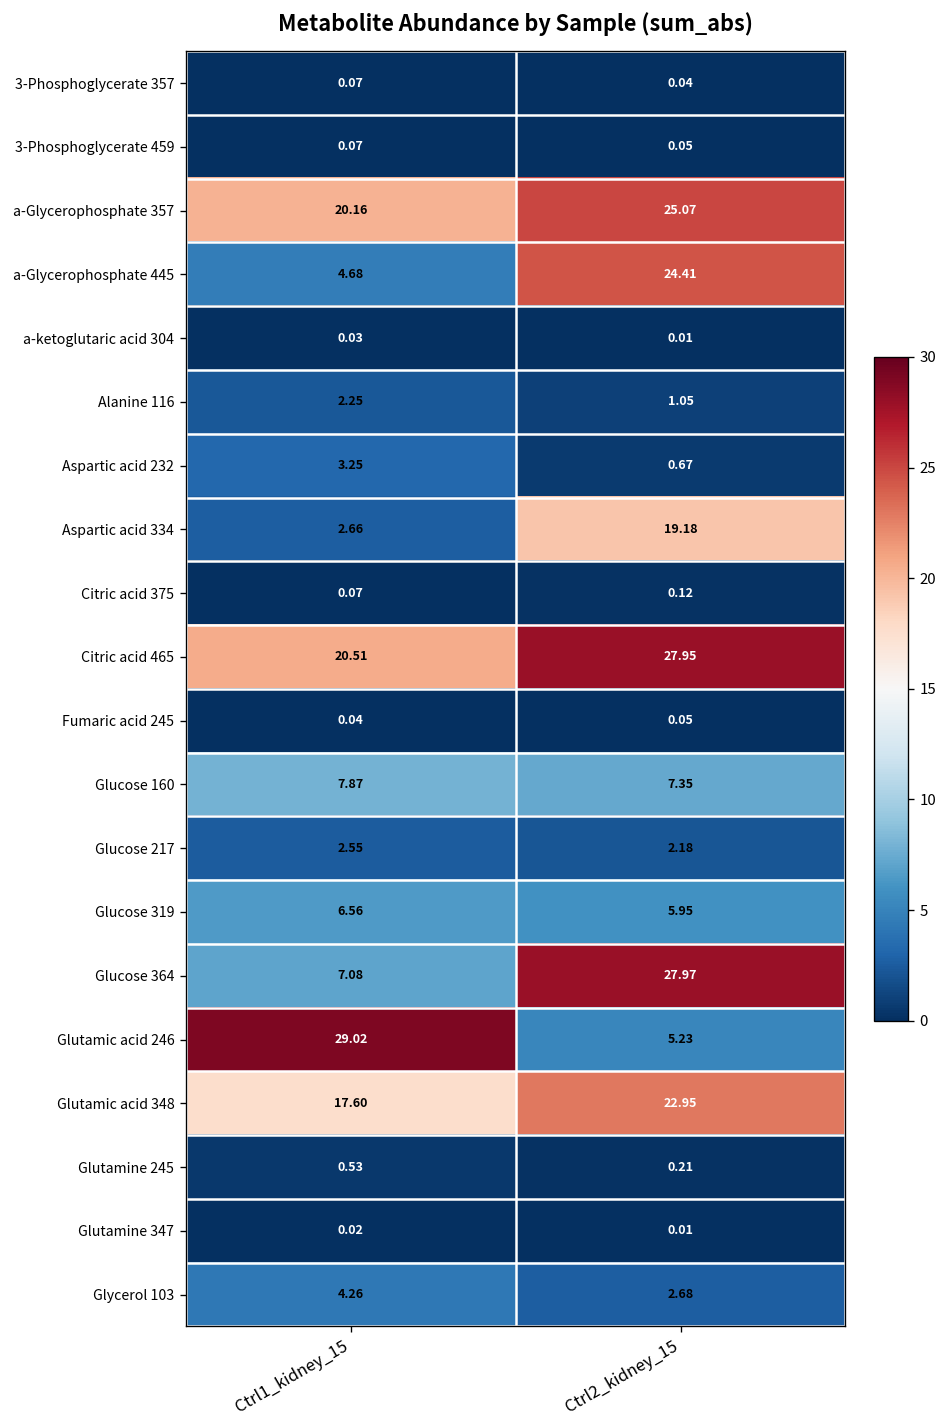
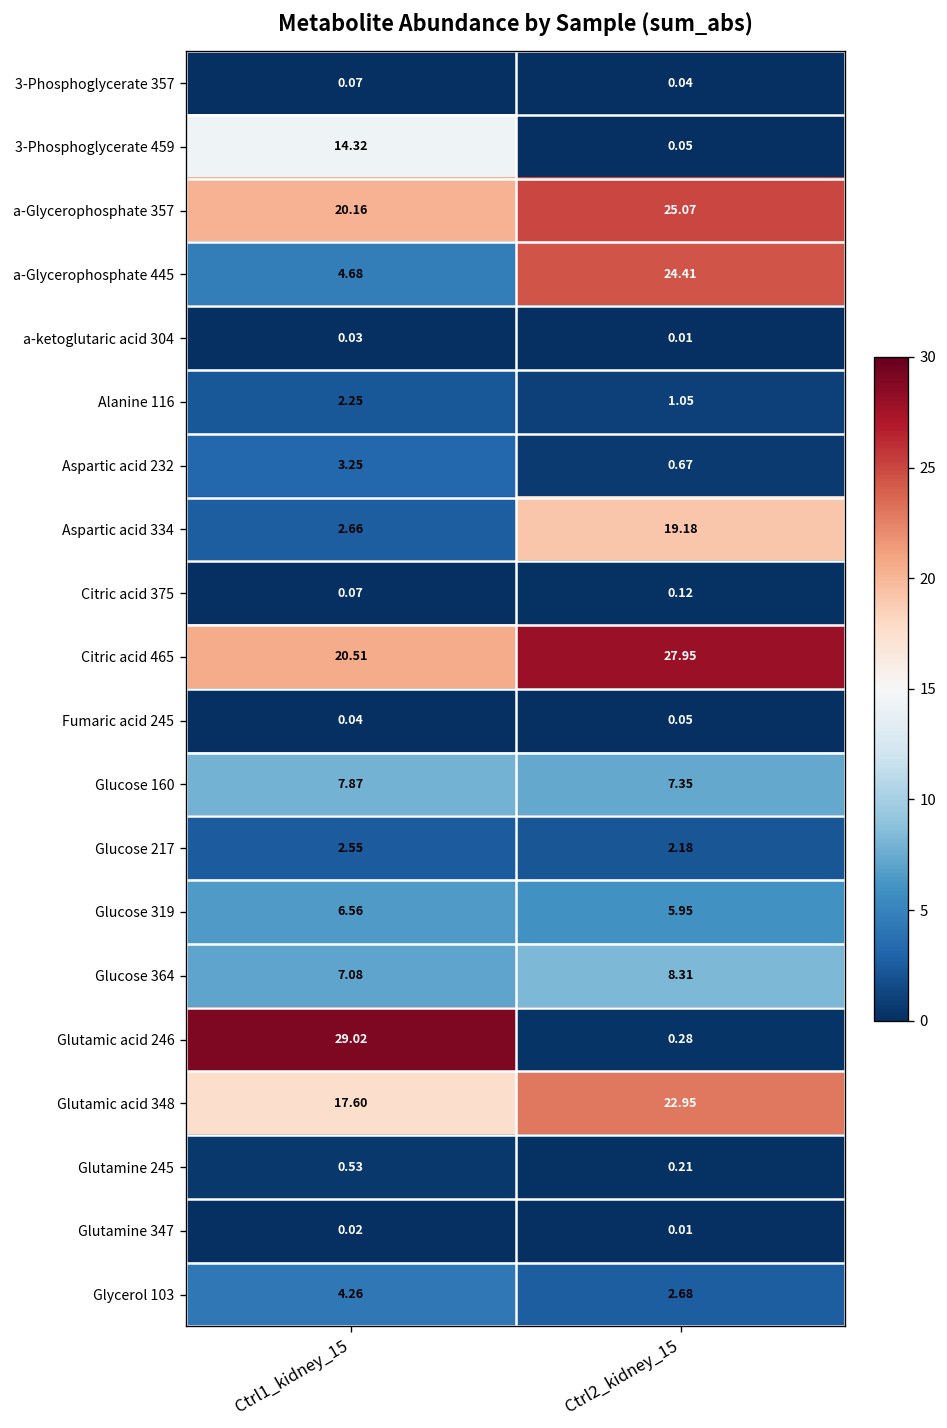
3-Phosphoglycerate 459, Ctrl1_kidney_15: 0.07 -> 14.32
Glucose 364, Ctrl2_kidney_15: 27.97 -> 8.31
Glutamic acid 246, Ctrl2_kidney_15: 5.23 -> 0.28
